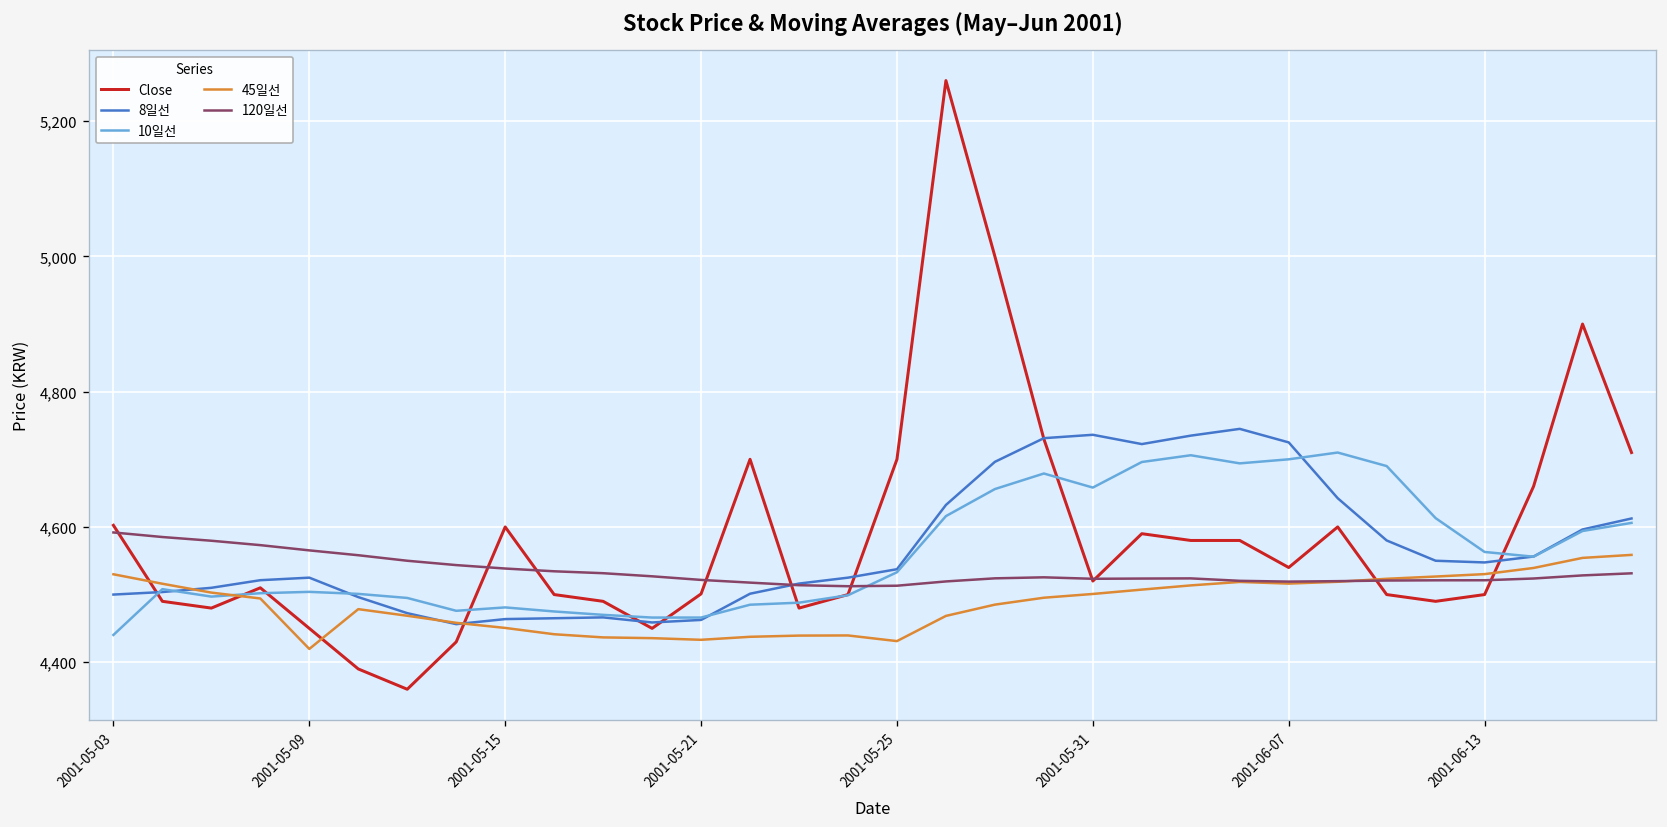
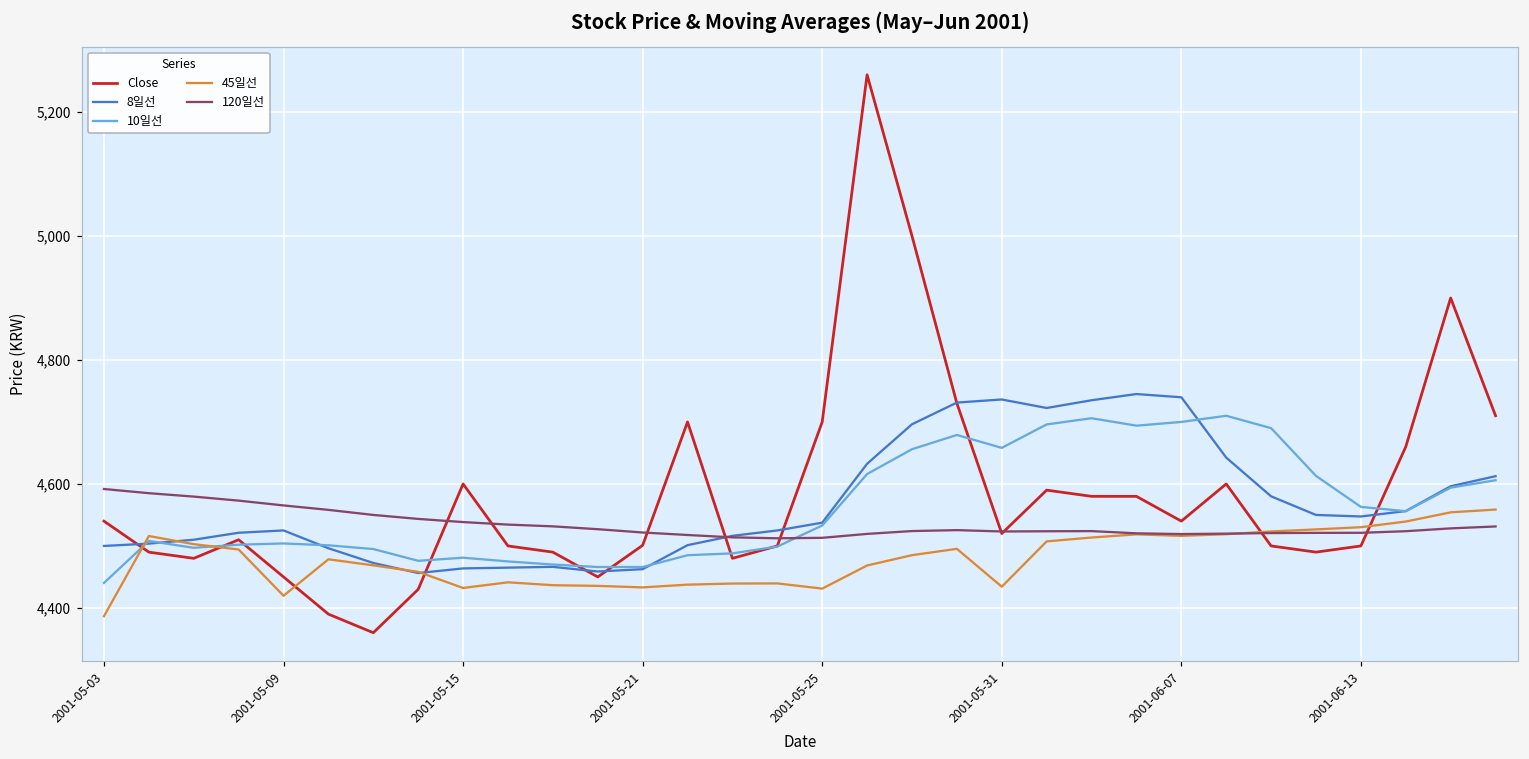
Close, 2001-05-03: 4,600 -> 4,540
45일선, 2001-05-03: 4,530 -> 4,390
45일선, 2001-05-15: 4,450 -> 4,430
45일선, 2001-05-31: 4,500 -> 4,430
8일선, 2001-06-07: 4,730 -> 4,740
